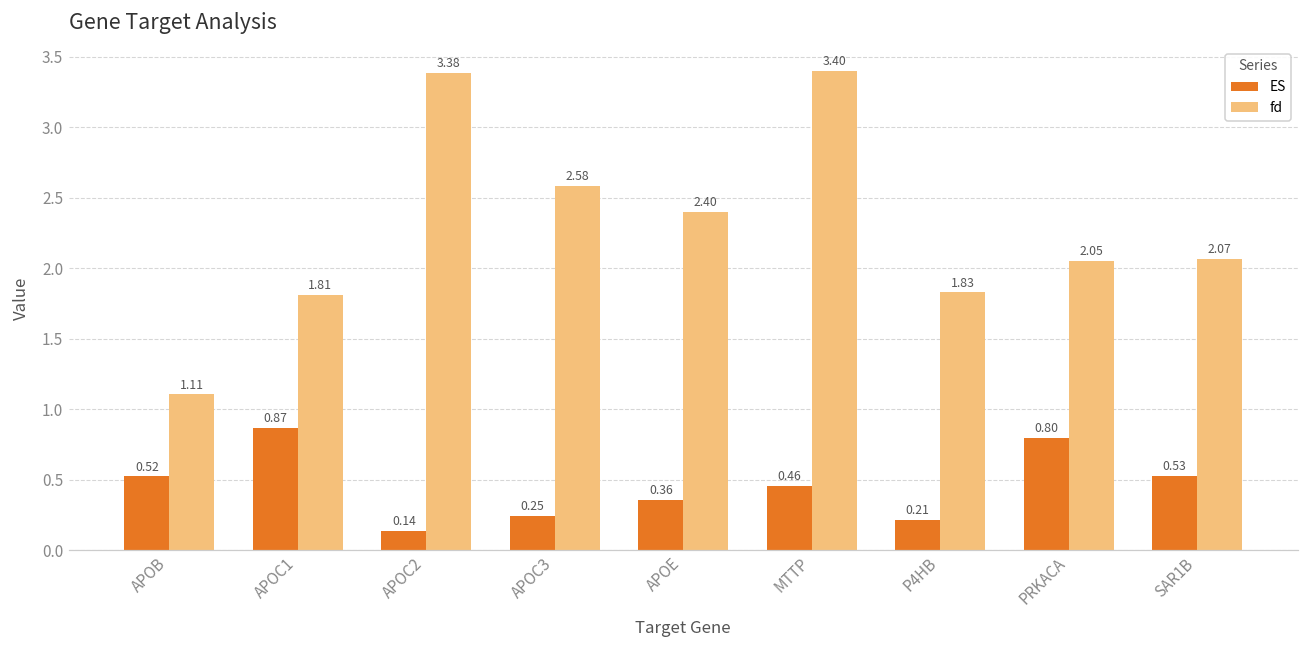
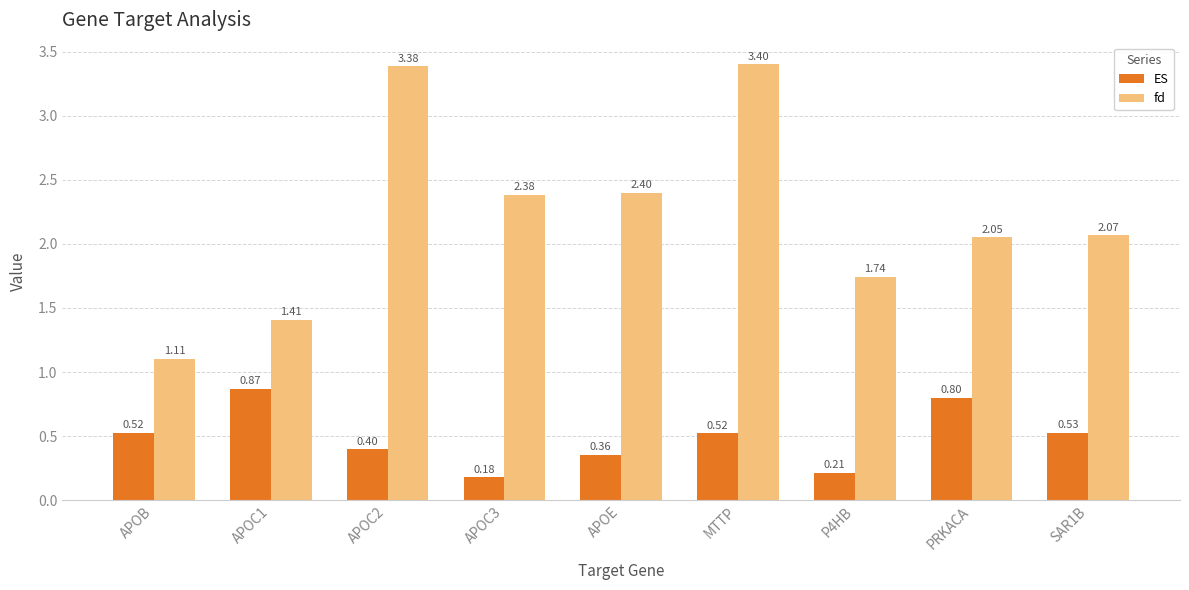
fd, APOC1: 1.81 -> 1.41
ES, APOC2: 0.14 -> 0.40
ES, APOC3: 0.25 -> 0.18
fd, APOC3: 2.58 -> 2.38
ES, MTTP: 0.46 -> 0.52
fd, P4HB: 1.83 -> 1.74
